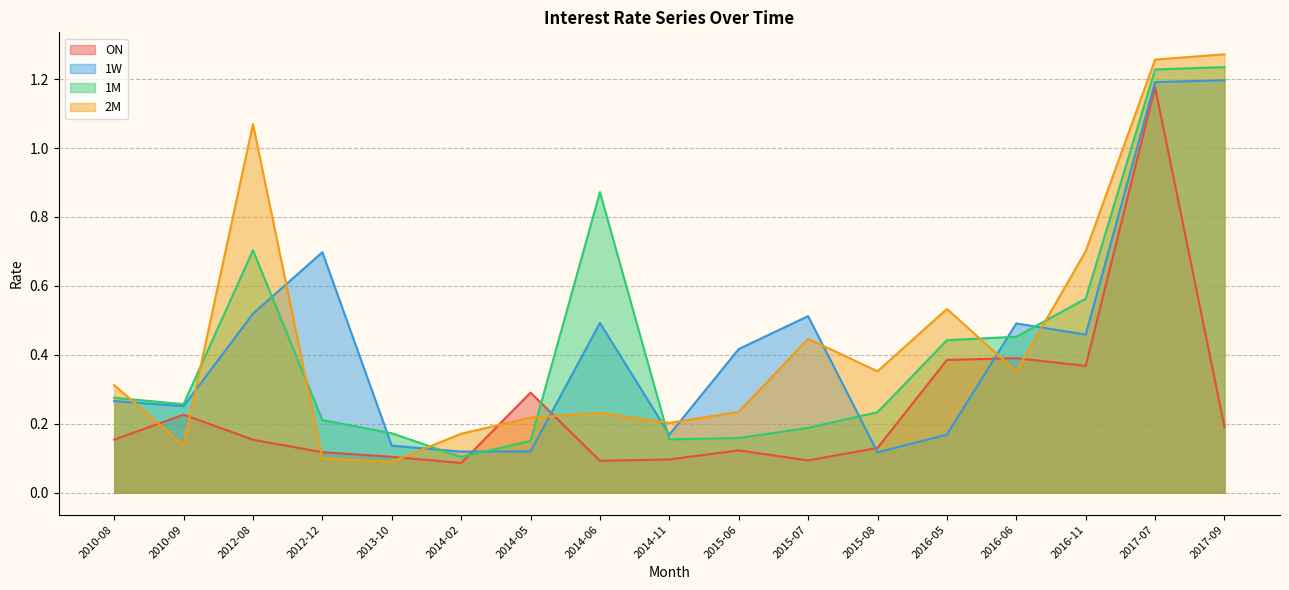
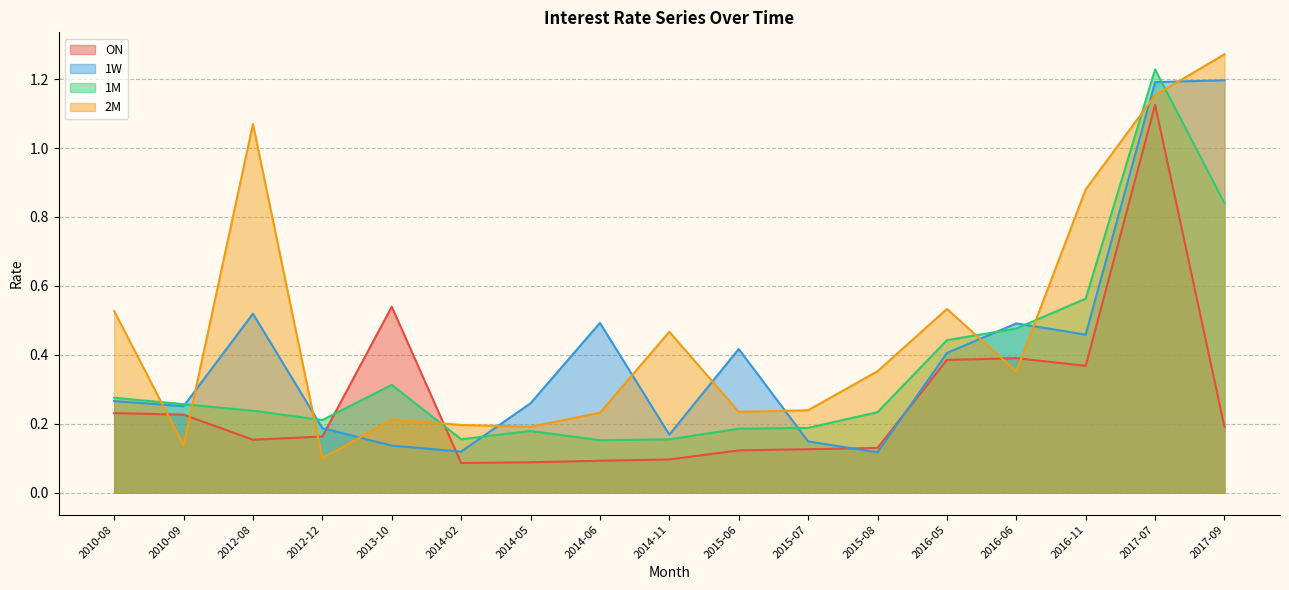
ON, 2010-08: 0.15 -> 0.23
2M, 2010-08: 0.31 -> 0.53
1M, 2012-08: 0.70 -> 0.24
ON, 2012-12: 0.12 -> 0.16
1W, 2012-12: 0.70 -> 0.19
ON, 2013-10: 0.10 -> 0.54
1M, 2013-10: 0.17 -> 0.31
2M, 2013-10: 0.09 -> 0.21
1M, 2014-02: 0.10 -> 0.16
2M, 2014-02: 0.17 -> 0.20
ON, 2014-05: 0.29 -> 0.09
1W, 2014-05: 0.12 -> 0.26
1M, 2014-05: 0.15 -> 0.18
2M, 2014-05: 0.22 -> 0.19
1M, 2014-06: 0.87 -> 0.15
2M, 2014-11: 0.20 -> 0.47
1M, 2015-06: 0.16 -> 0.19
ON, 2015-07: 0.09 -> 0.13
1W, 2015-07: 0.51 -> 0.15
2M, 2015-07: 0.45 -> 0.24
1W, 2016-05: 0.17 -> 0.41
1M, 2016-06: 0.45 -> 0.48
2M, 2016-11: 0.70 -> 0.88
ON, 2017-07: 1.18 -> 1.13
2M, 2017-07: 1.26 -> 1.15
1M, 2017-09: 1.23 -> 0.84
